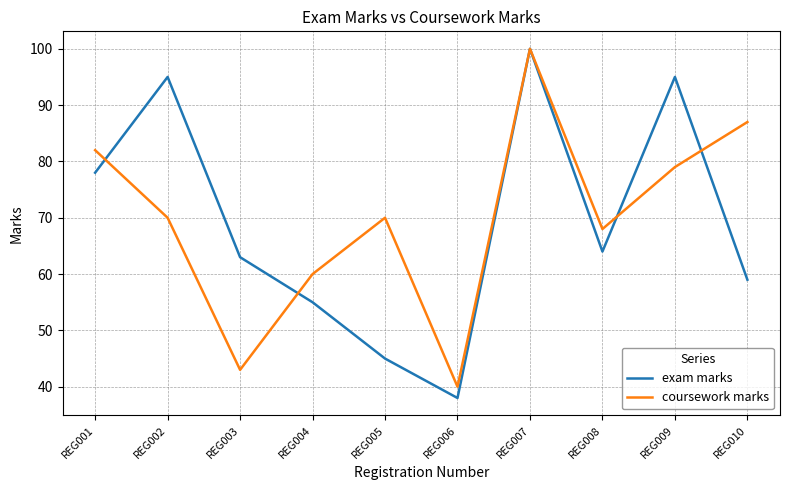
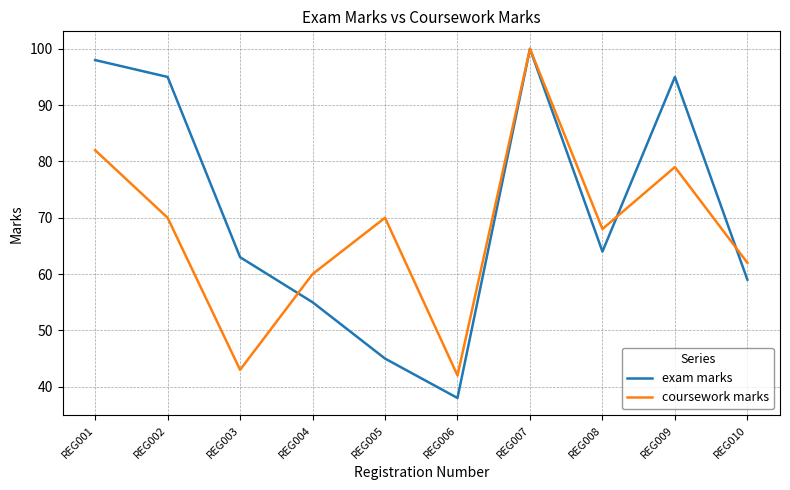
exam marks, REG001: 78 -> 98
coursework marks, REG006: 40 -> 42
coursework marks, REG010: 87 -> 62
